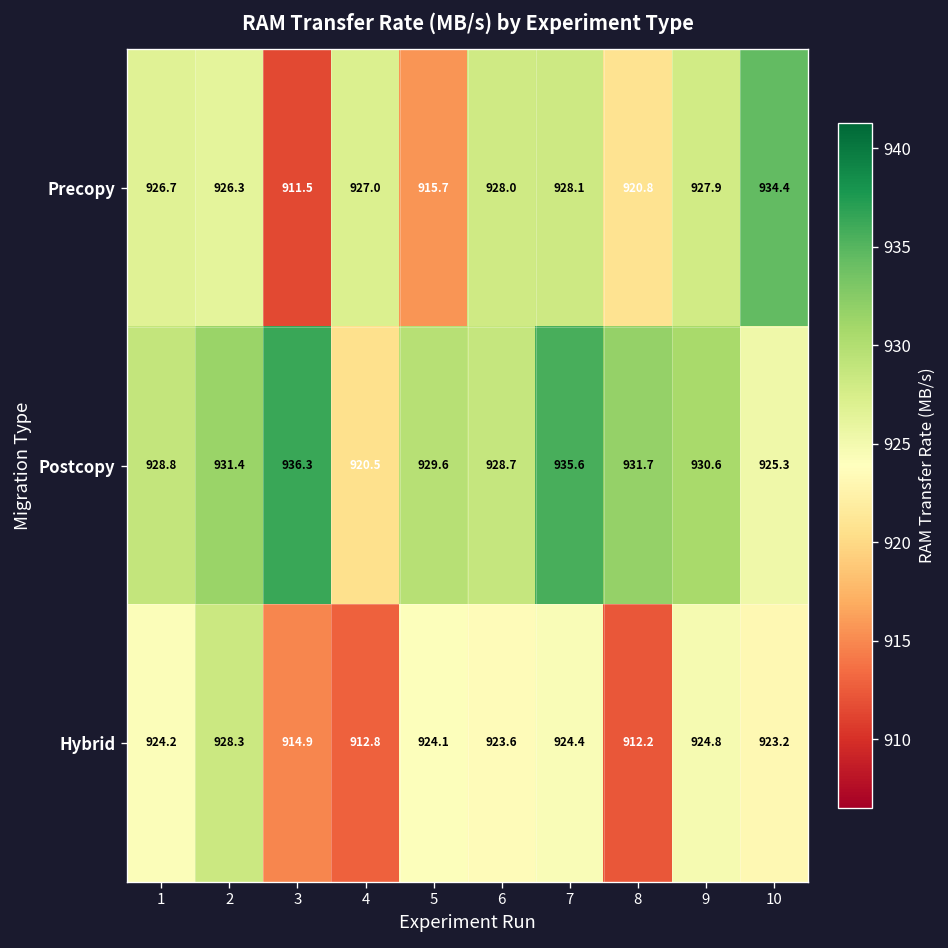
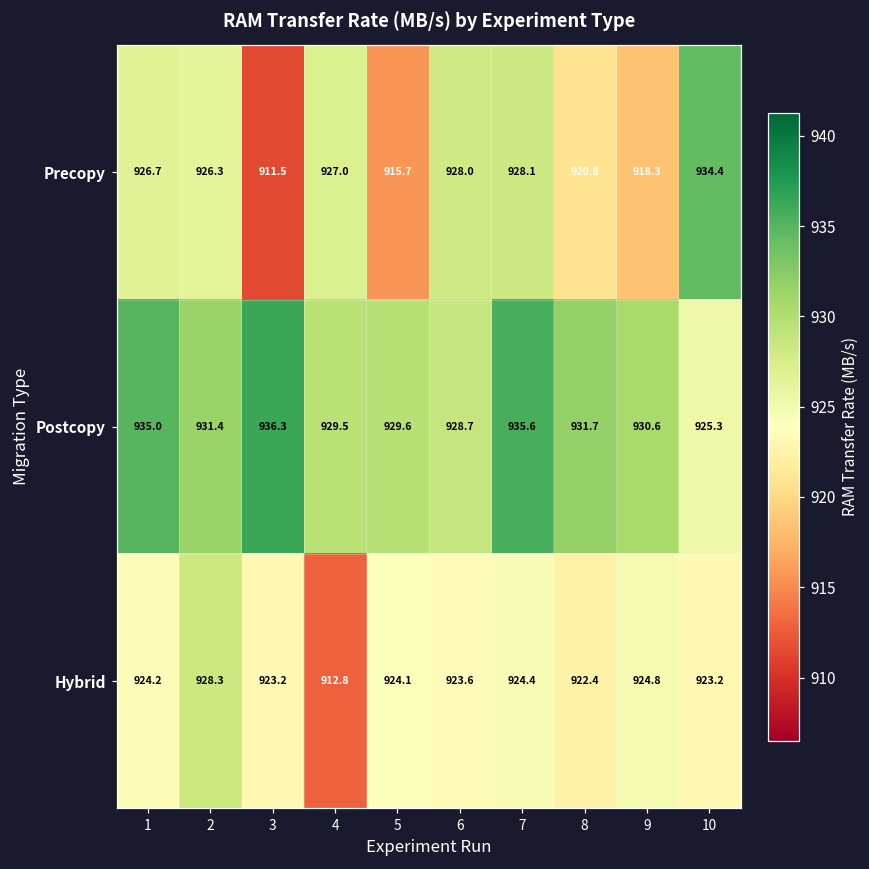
Precopy, 9: 927.9 -> 918.3
Postcopy, 1: 928.8 -> 935.0
Postcopy, 4: 920.5 -> 929.5
Hybrid, 3: 914.9 -> 923.2
Hybrid, 8: 912.2 -> 922.4
